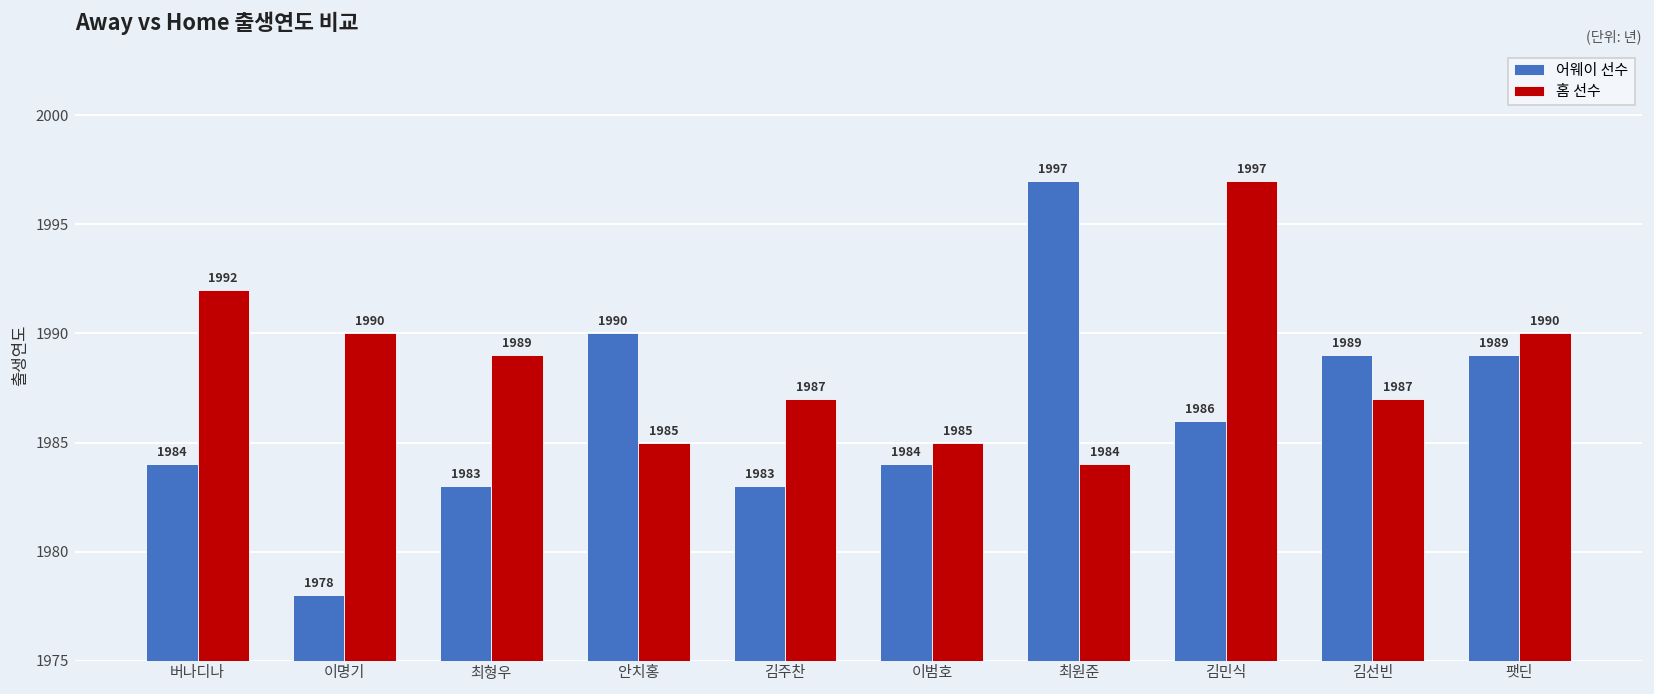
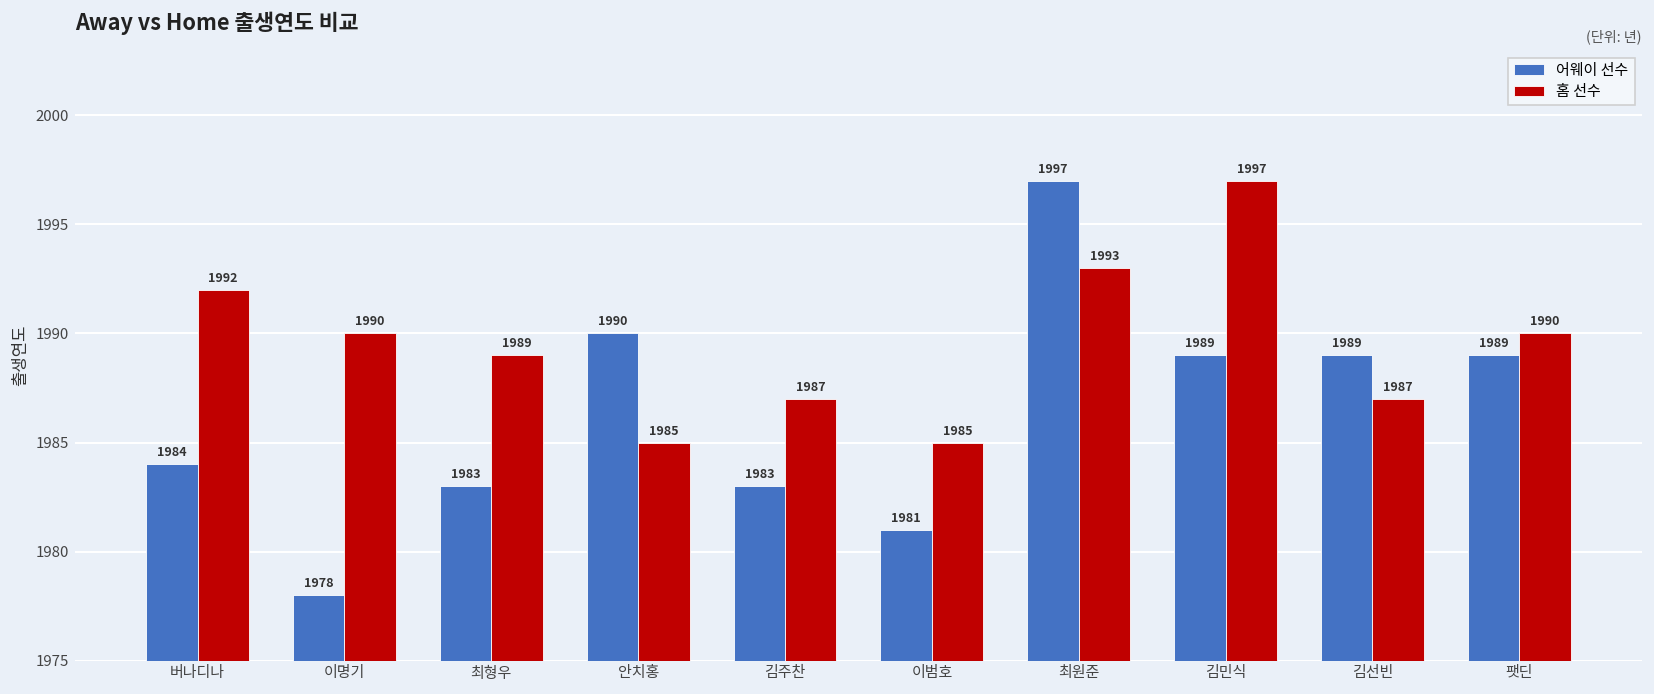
어웨이 선수, 이범호: 1984 -> 1981
홈 선수, 최원준: 1984 -> 1993
어웨이 선수, 김민식: 1986 -> 1989
